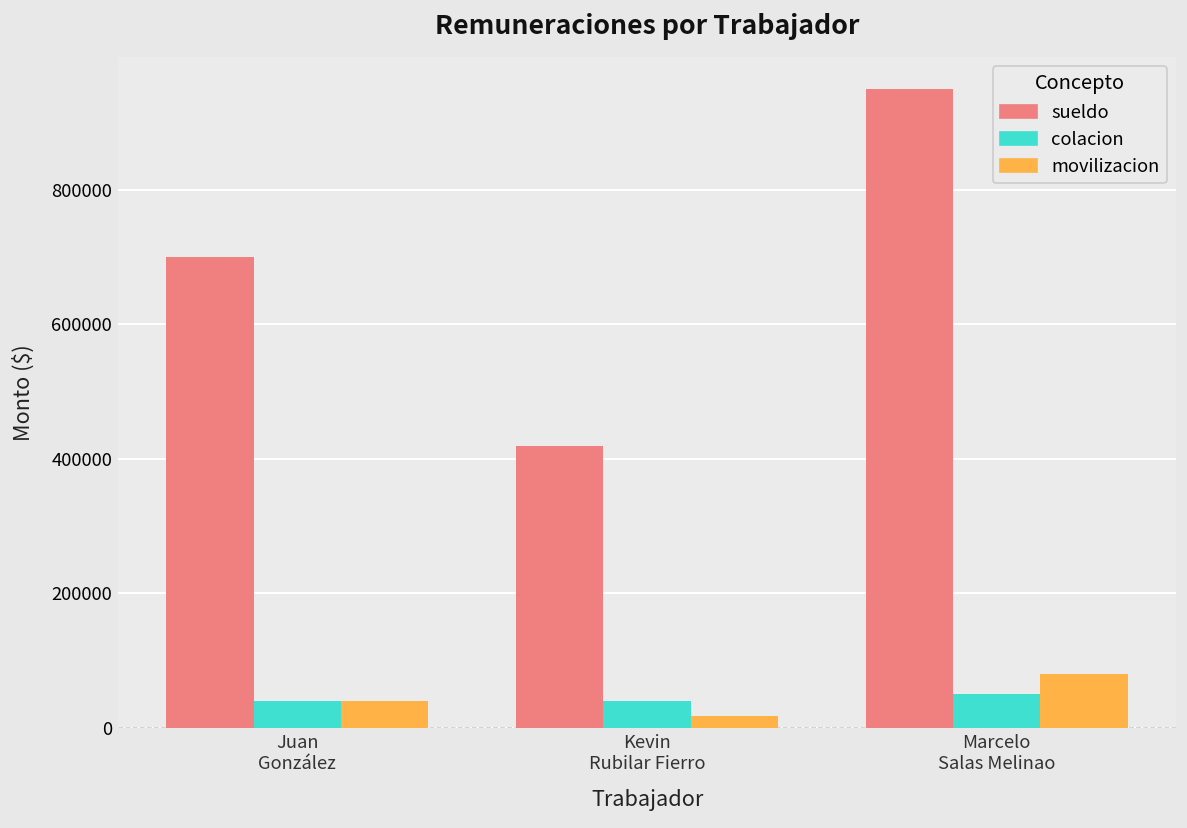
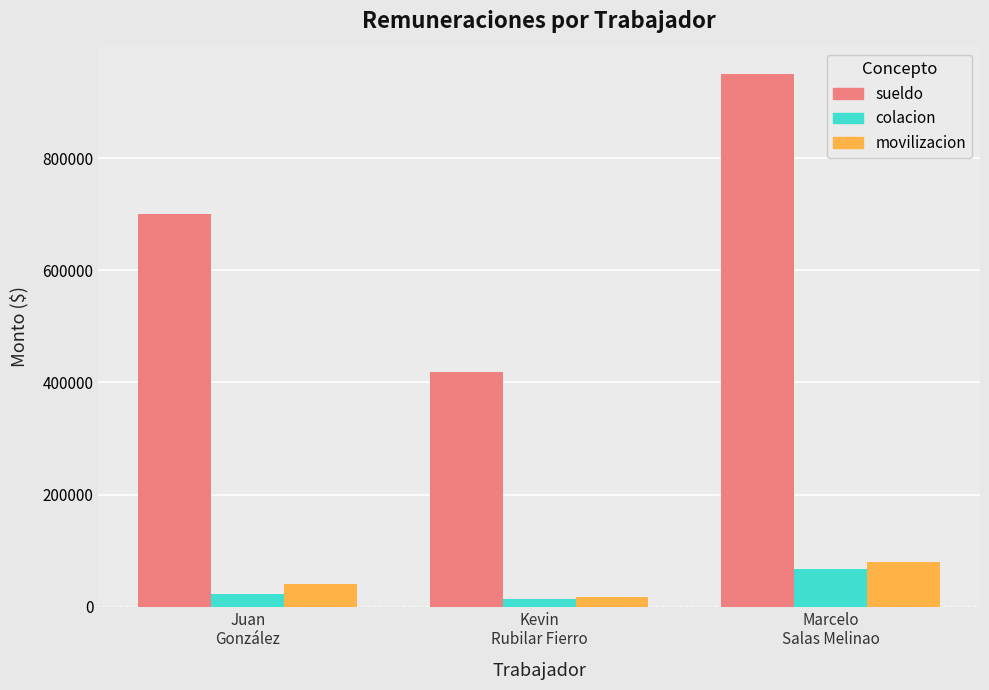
colacion, Juan González: 40000 -> 20000
colacion, Kevin Rubilar Fierro: 40000 -> 10000
colacion, Marcelo Salas Melinao: 50000 -> 70000
